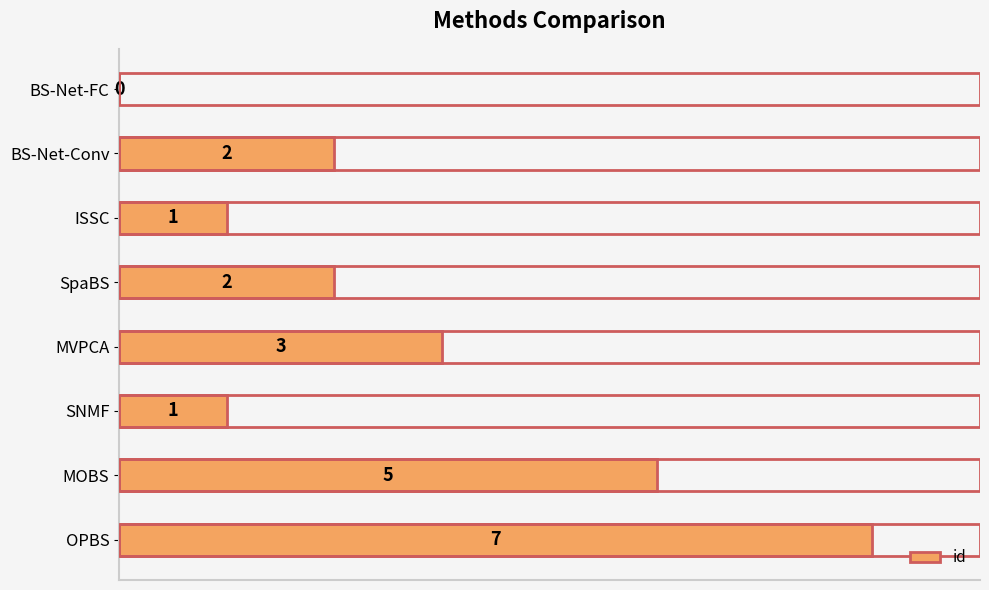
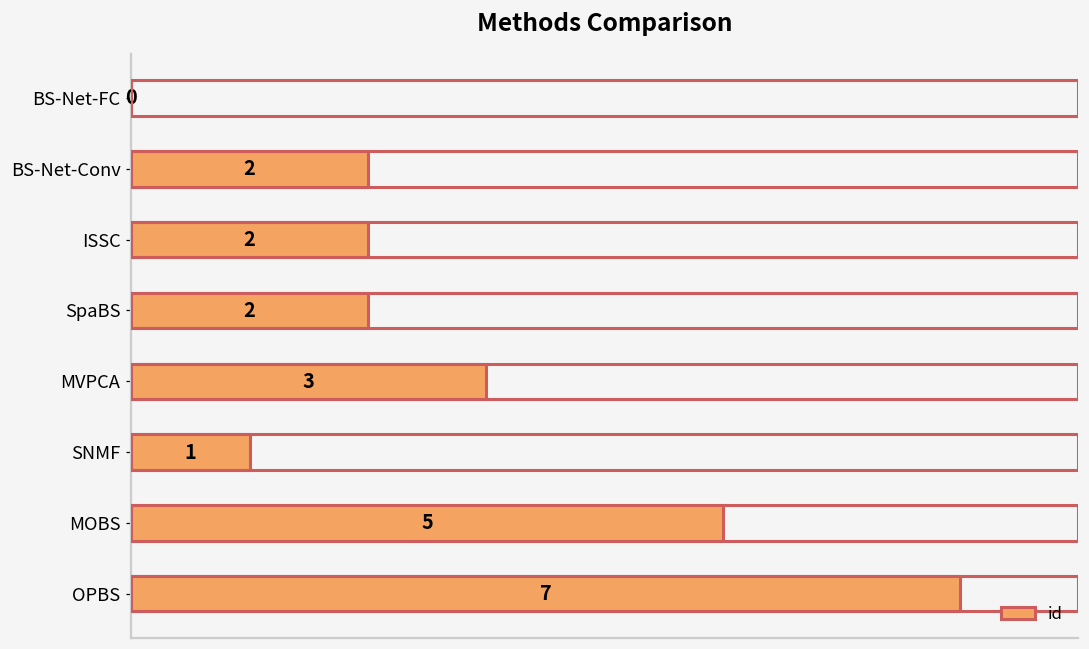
ISSC: 1 -> 2
